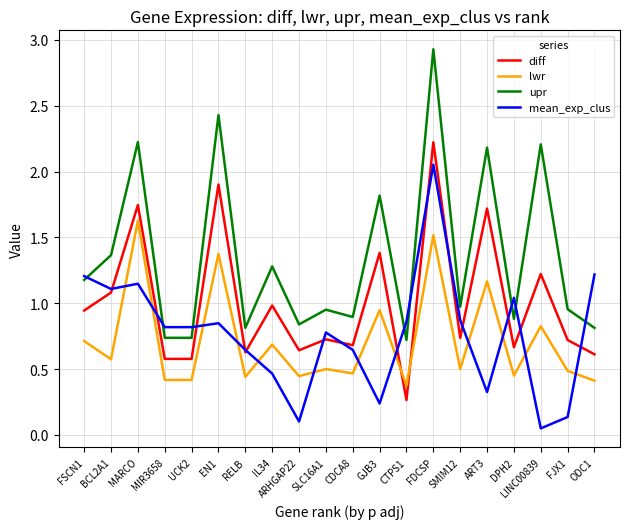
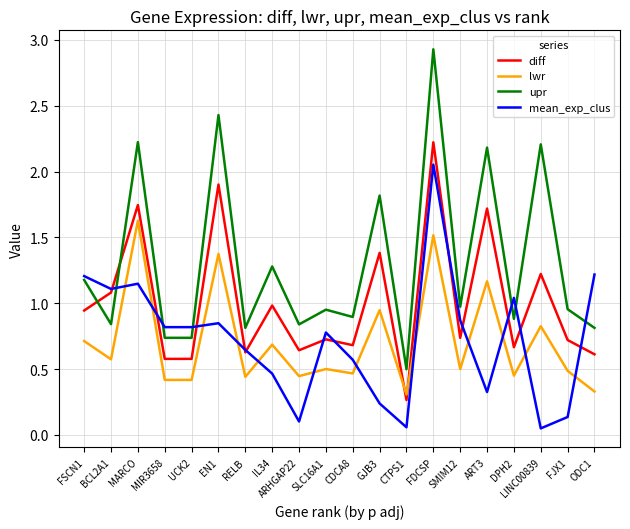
upr, BCL2A1: 1.36 -> 0.84
mean_exp_clus, CDCA8: 0.65 -> 0.57
lwr, CTPS1: 0.37 -> 0.31
upr, CTPS1: 0.72 -> 0.50
mean_exp_clus, CTPS1: 0.86 -> 0.06
lwr, ODC1: 0.41 -> 0.33
